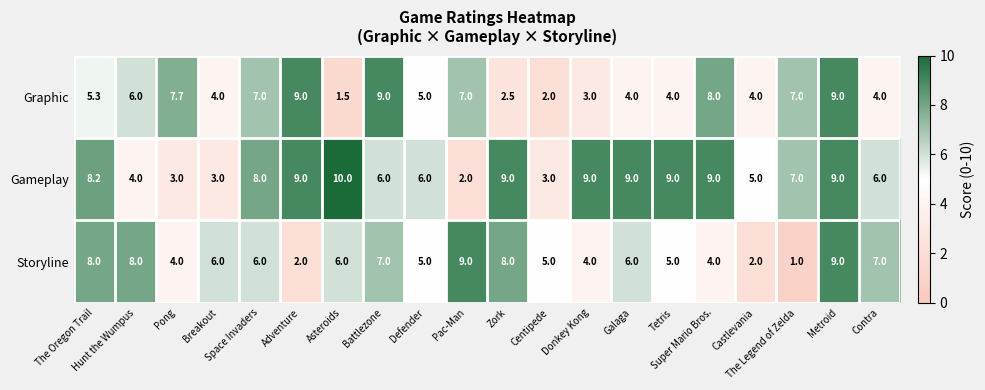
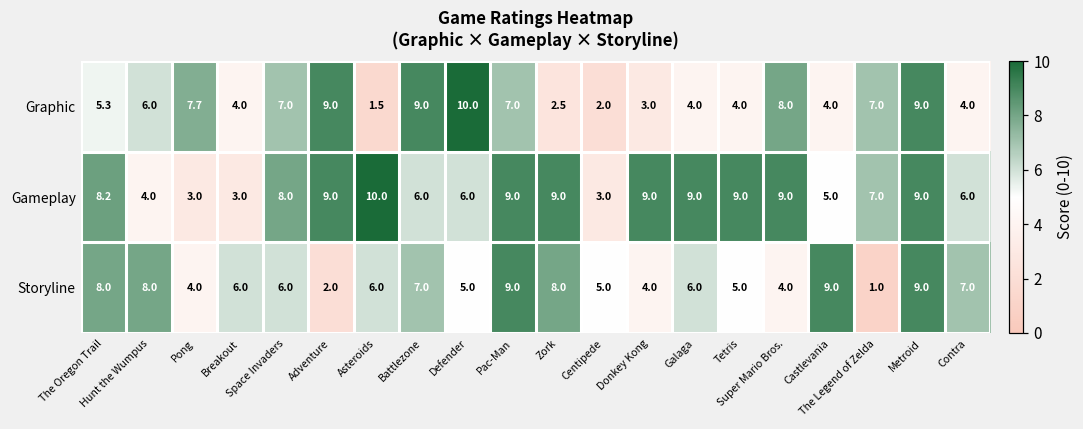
Graphic, Defender: 5.0 -> 10.0
Gameplay, Pac-Man: 2.0 -> 9.0
Storyline, Castlevania: 2.0 -> 9.0
